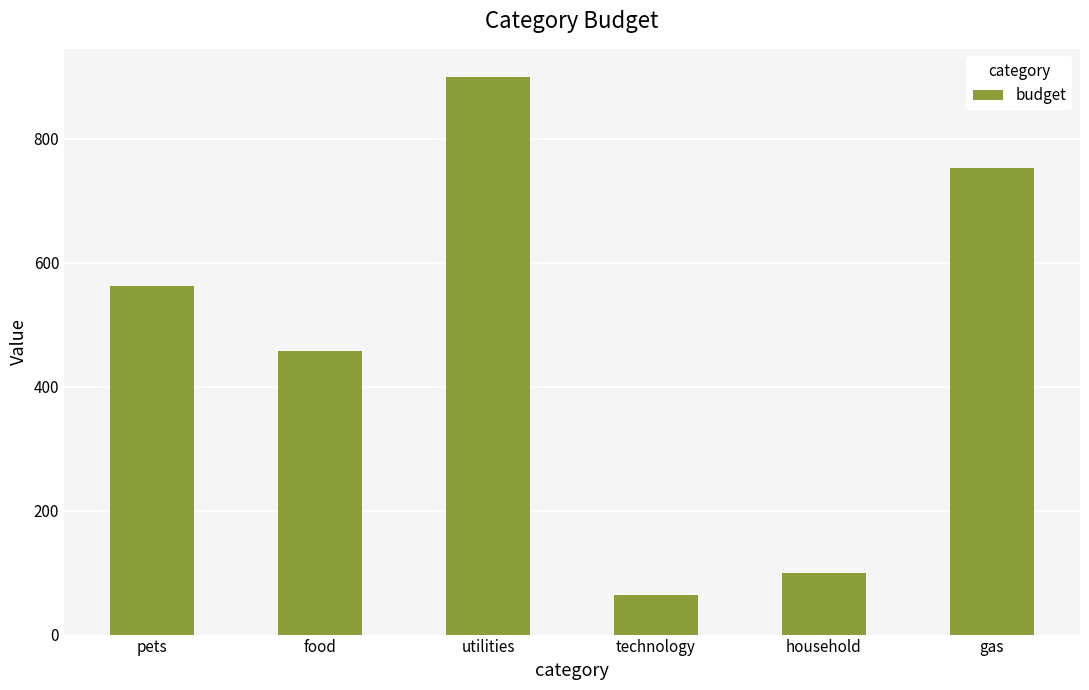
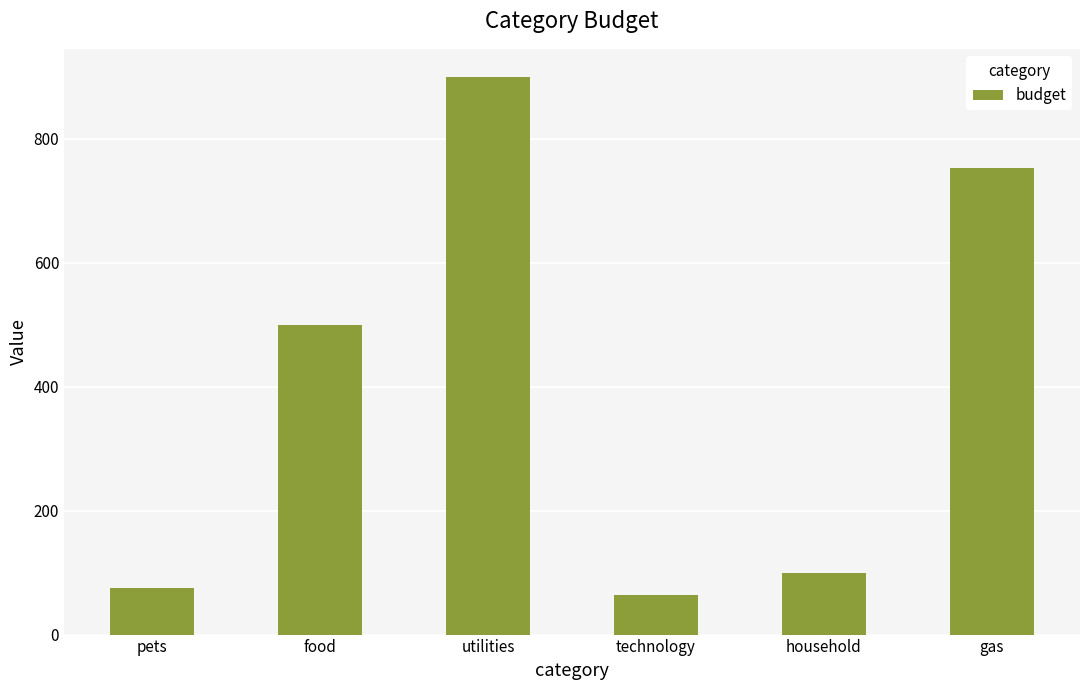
pets: 560 -> 80
food: 460 -> 500
